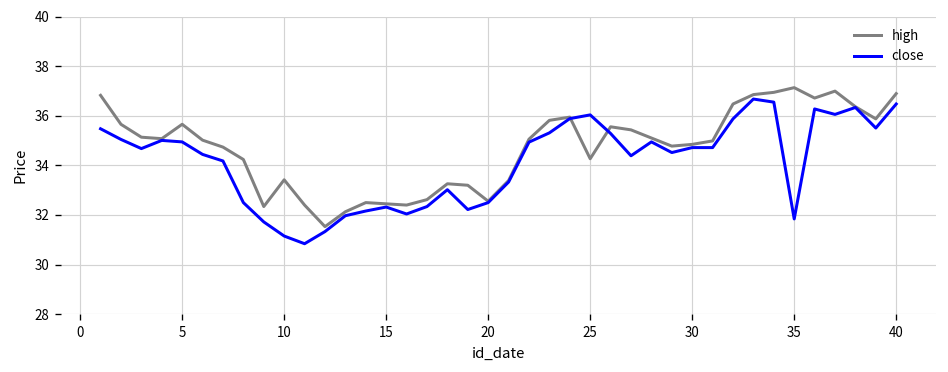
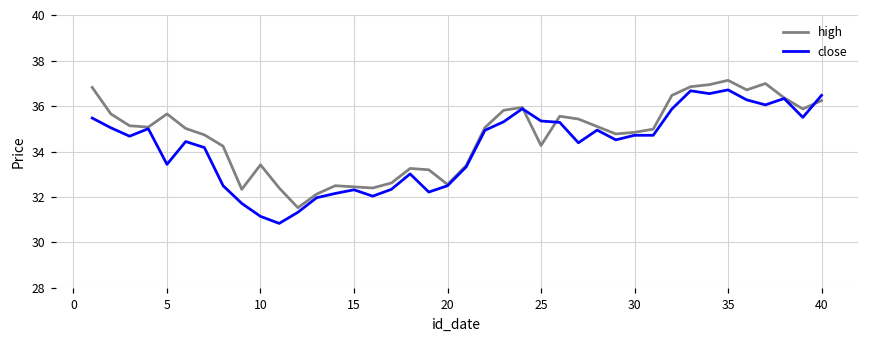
close, 5: 35.0 -> 33.4
close, 25: 36.0 -> 35.4
close, 35: 31.8 -> 36.7
high, 40: 36.9 -> 36.3
